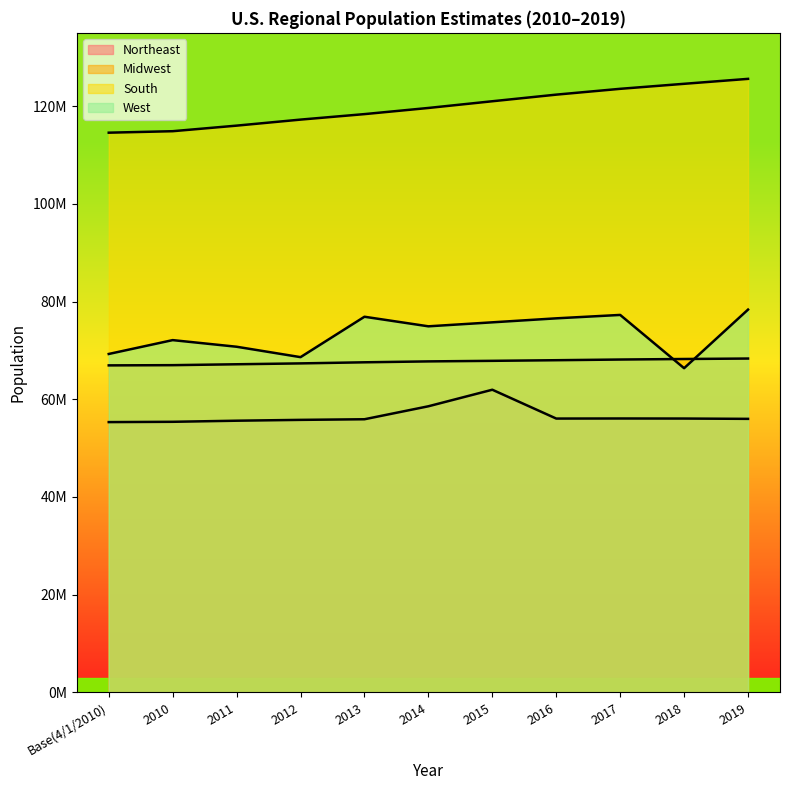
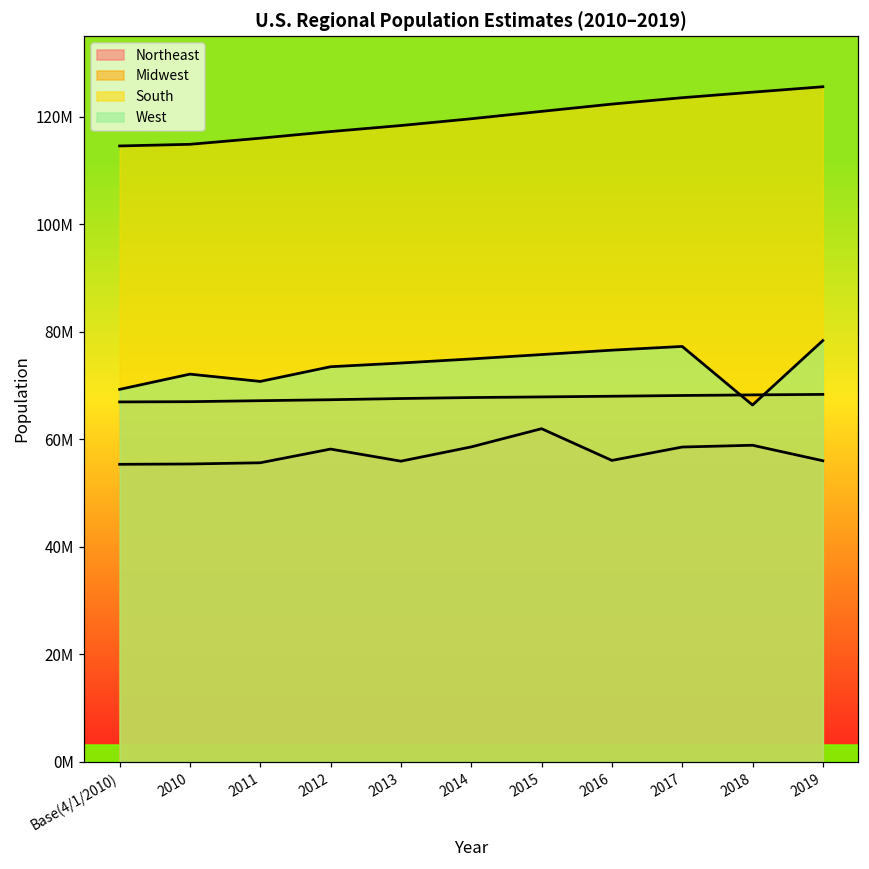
Northeast, 2012: 56000000 -> 58000000
West, 2012: 69000000 -> 73000000
West, 2013: 77000000 -> 74000000
Northeast, 2017: 56000000 -> 59000000
Northeast, 2018: 56000000 -> 59000000
